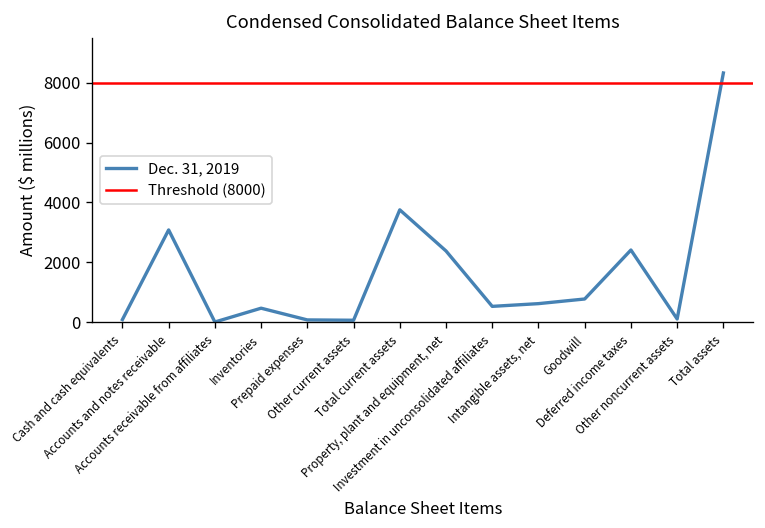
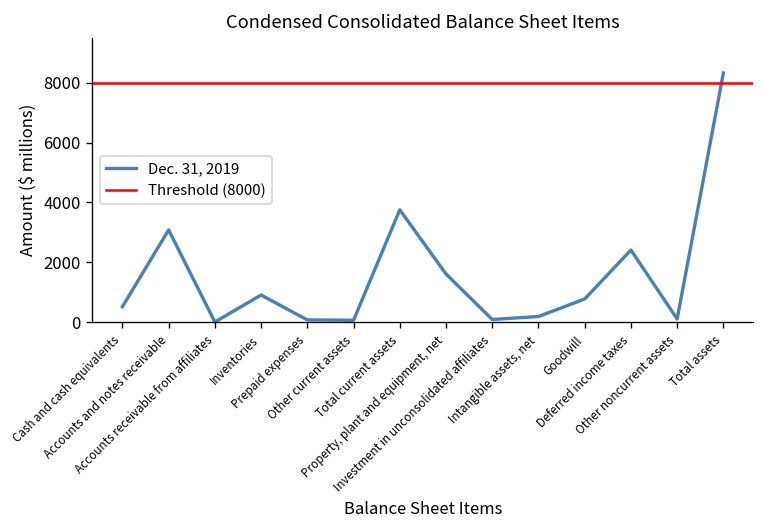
Cash and cash equivalents: 100 -> 500
Inventories: 500 -> 900
Property, plant and equipment, net: 2400 -> 1600
Investment in unconsolidated affiliates: 500 -> 100
Intangible assets, net: 600 -> 200
